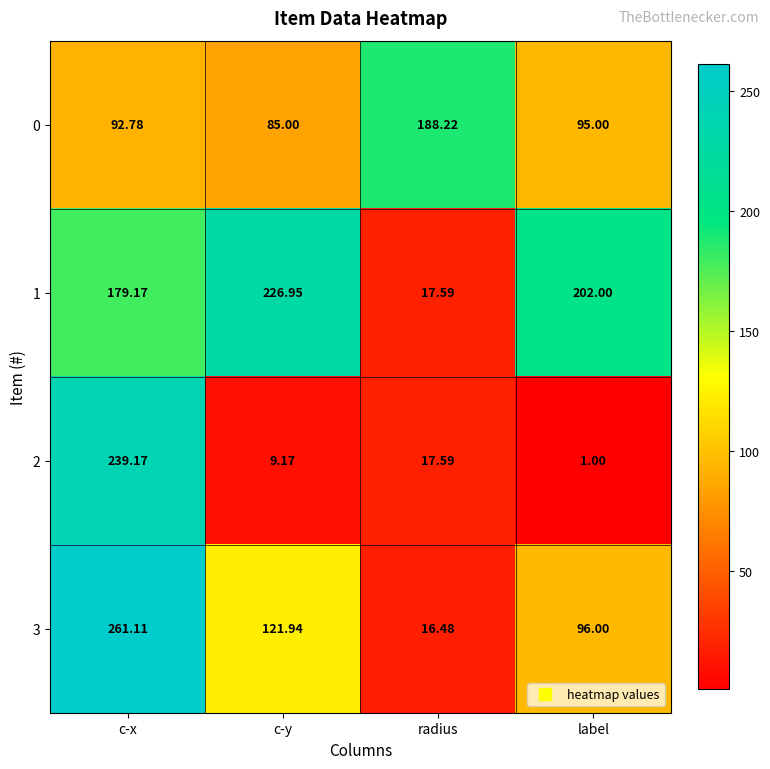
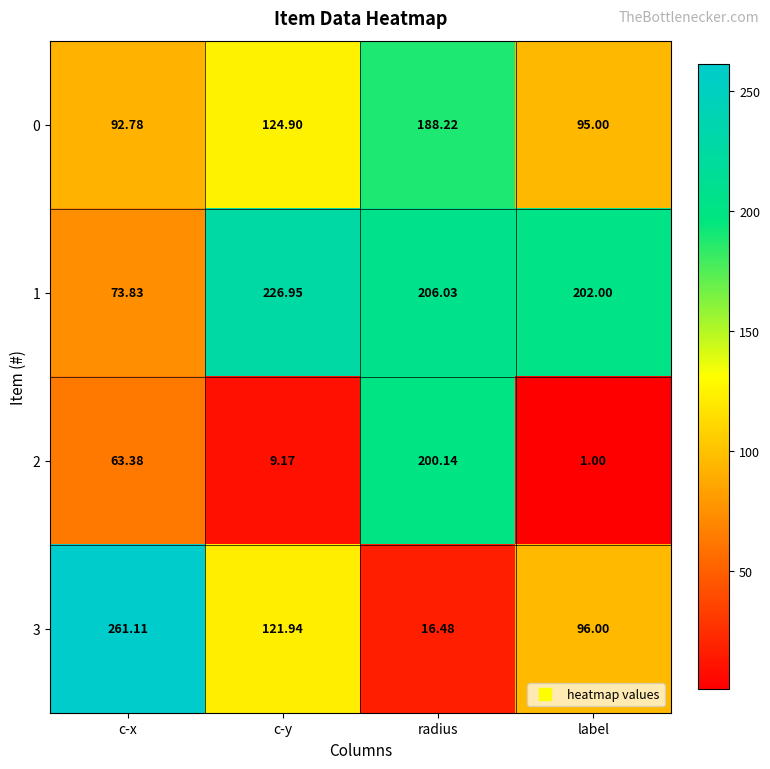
0, c-y: 85.00 -> 124.90
1, c-x: 179.17 -> 73.83
1, radius: 17.59 -> 206.03
2, c-x: 239.17 -> 63.38
2, radius: 17.59 -> 200.14
